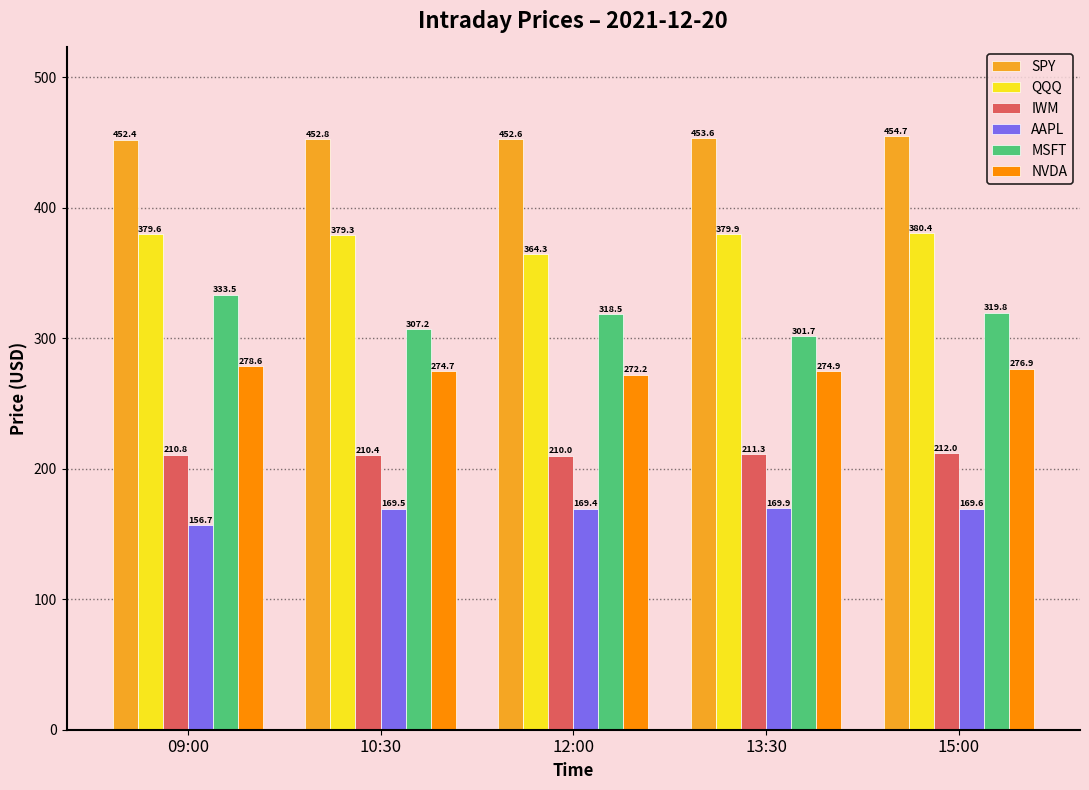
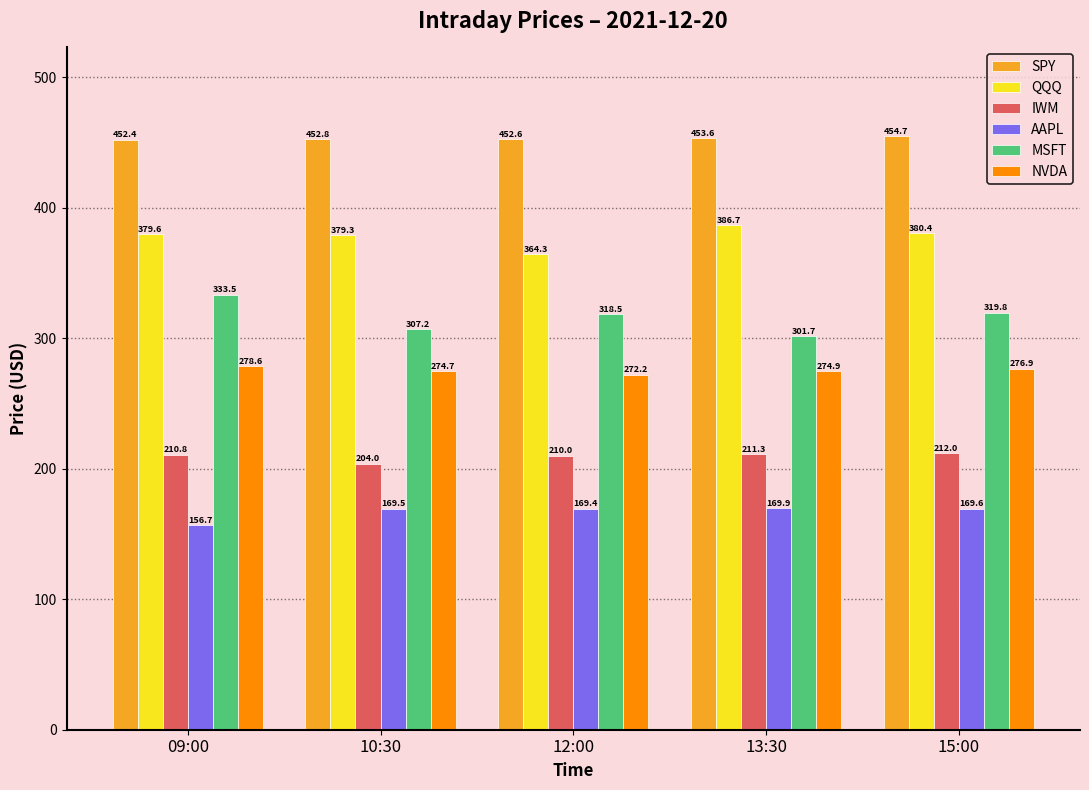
IWM, 10:30: 210.4 -> 204.0
QQQ, 13:30: 379.9 -> 386.7
